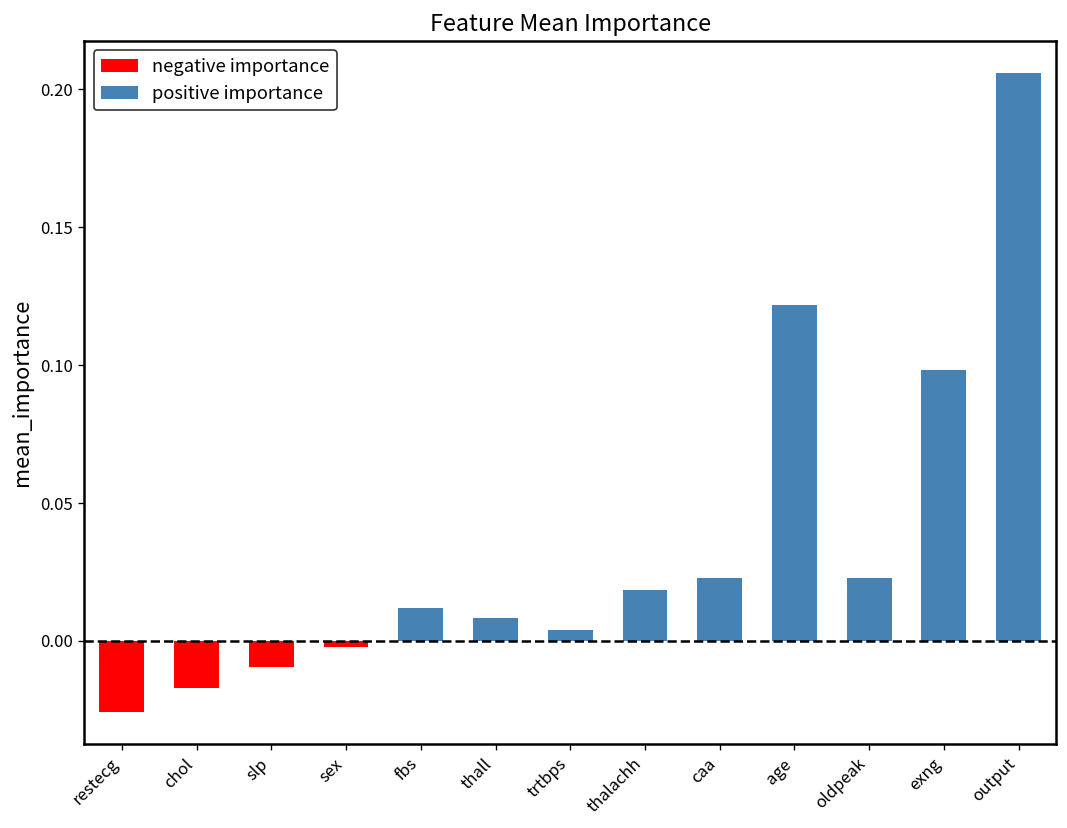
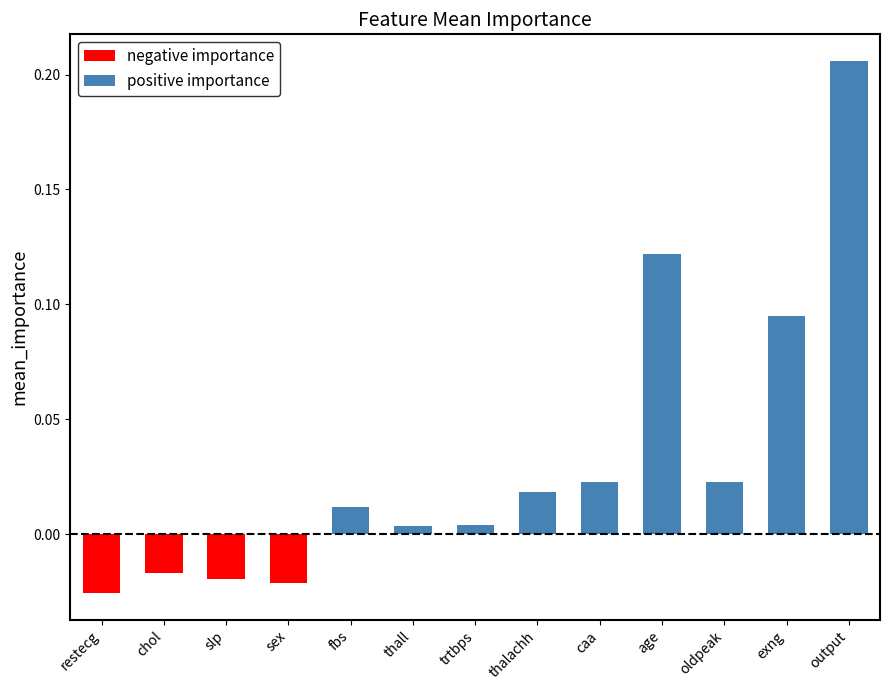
slp: -0.010 -> -0.020
sex: -0.002 -> -0.021
thall: 0.008 -> 0.004
exng: 0.098 -> 0.095
